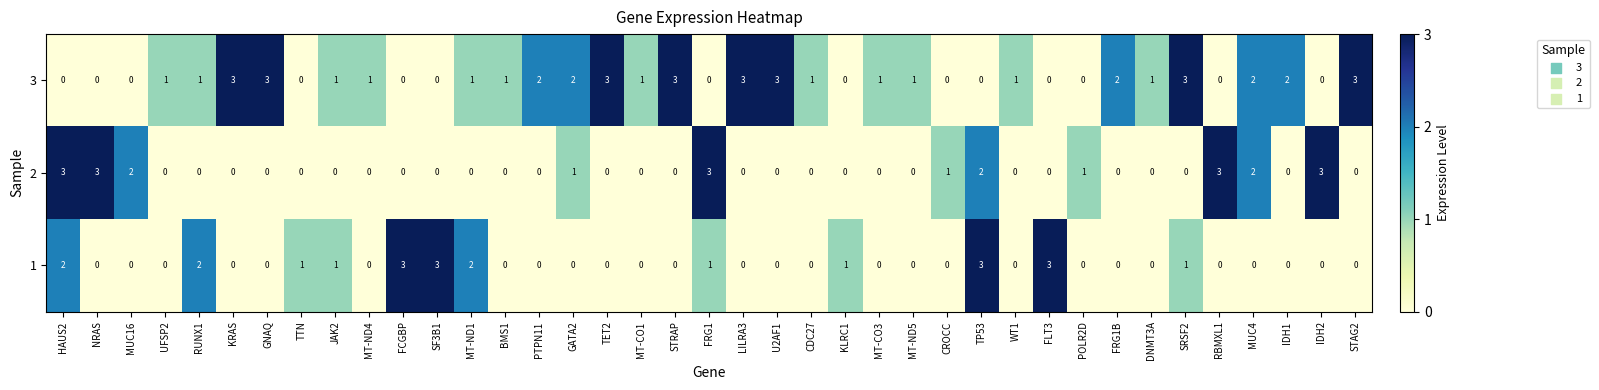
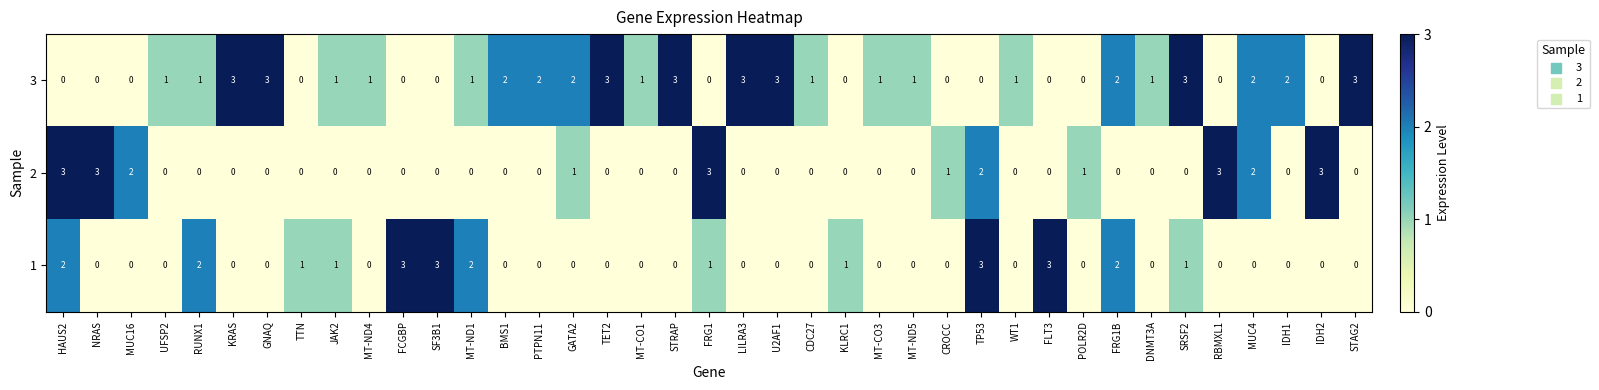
3, BMS1: 1 -> 2
1, FRG1B: 0 -> 2
